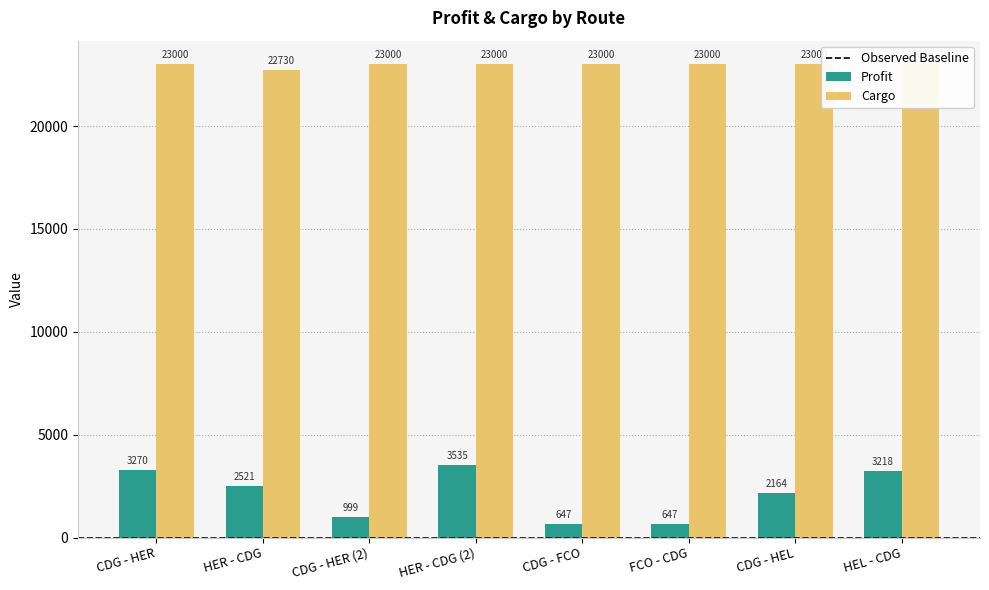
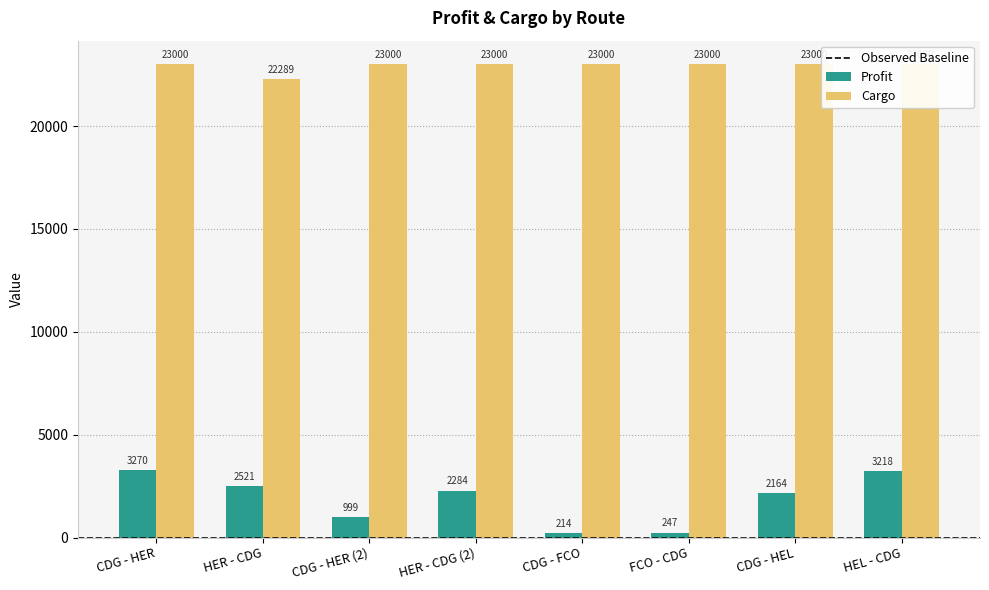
Cargo, HER - CDG: 22730 -> 22289
Profit, HER - CDG (2): 3535 -> 2284
Profit, CDG - FCO: 647 -> 214
Profit, FCO - CDG: 647 -> 247
